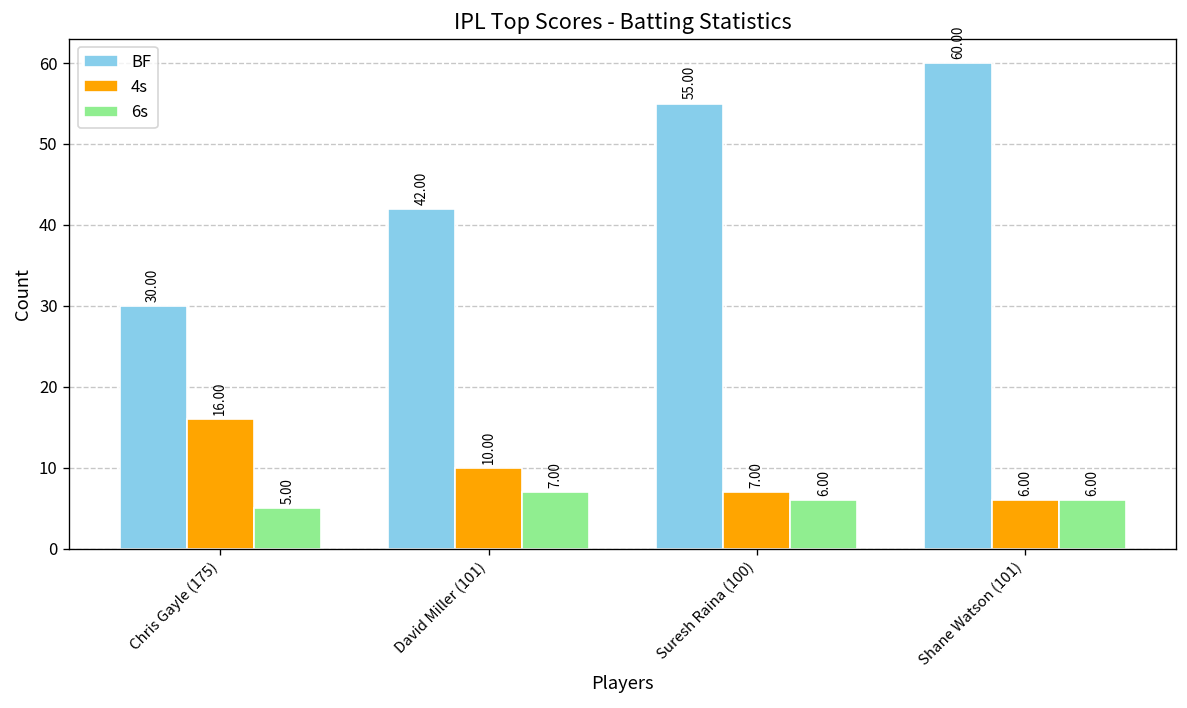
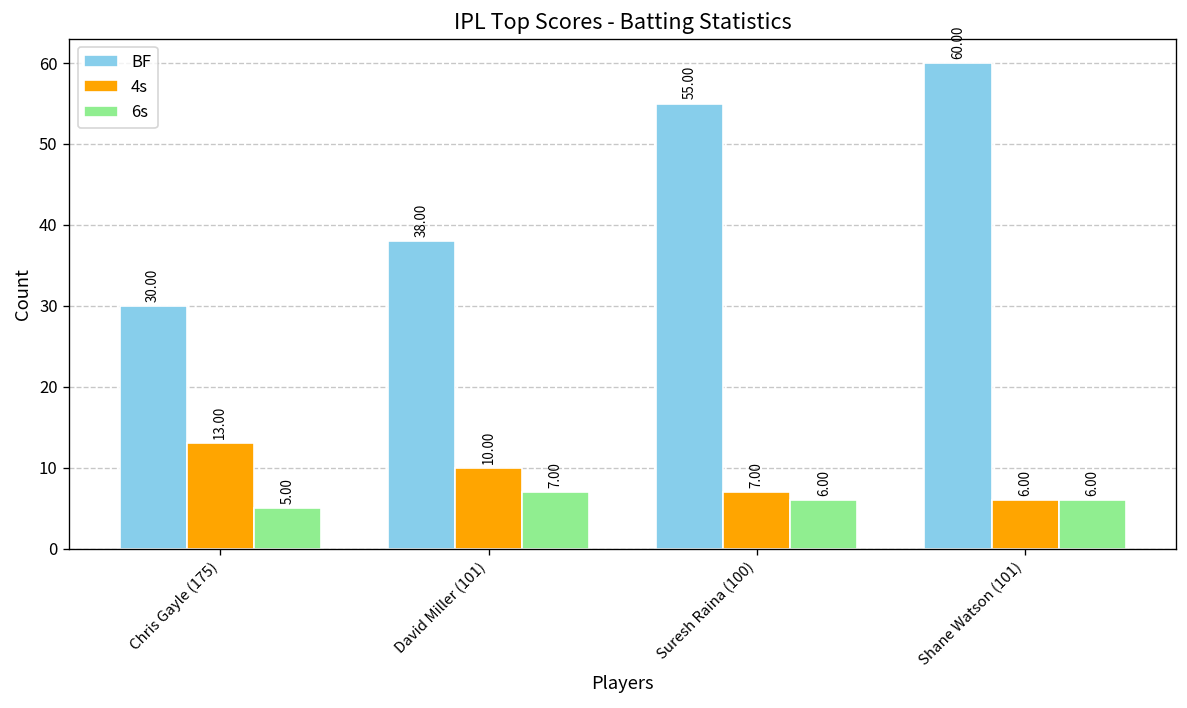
4s, Chris Gayle (175): 16.00 -> 13.00
BF, David Miller (101): 42.00 -> 38.00
